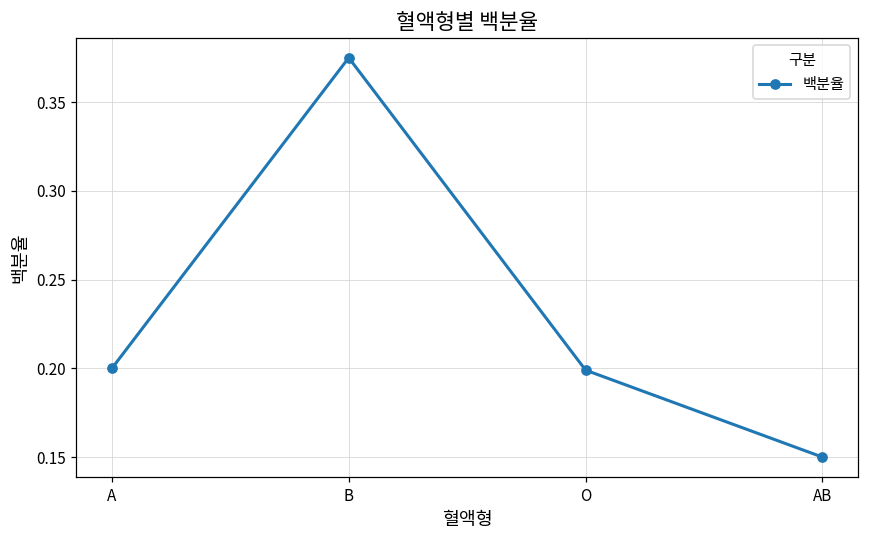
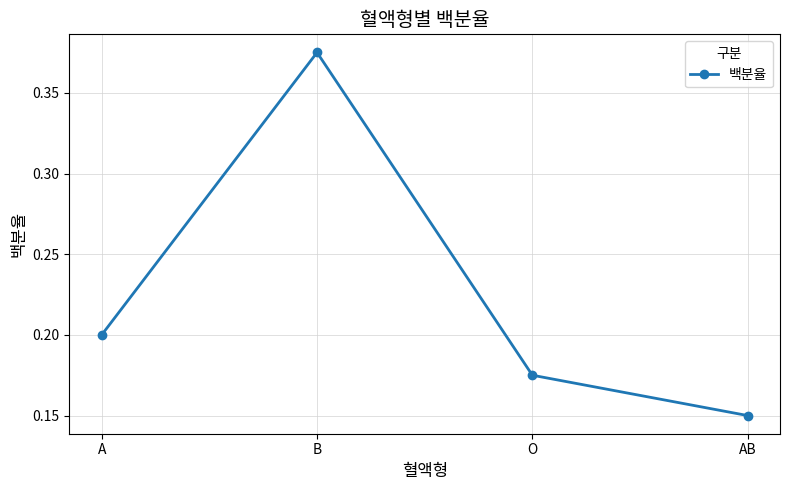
O: 0.199 -> 0.175
